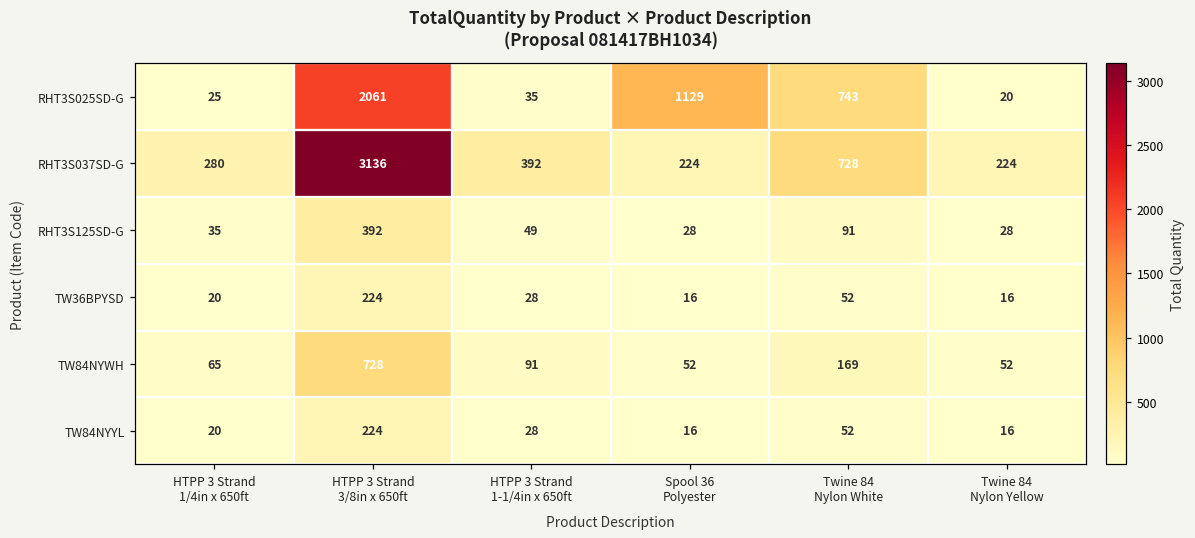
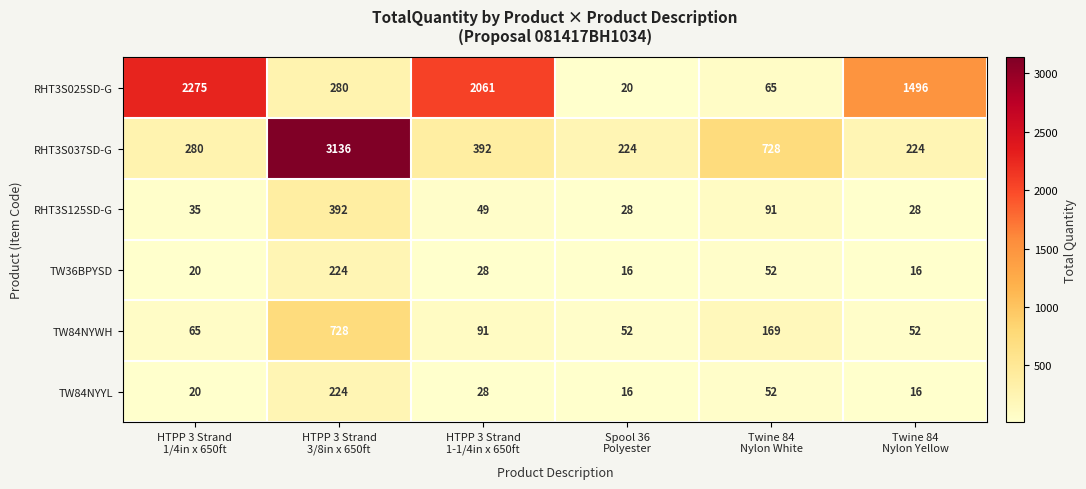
RHT3S025SD-G, HTPP 3 Strand 1/4in x 650ft: 25 -> 2275
RHT3S025SD-G, HTPP 3 Strand 3/8in x 650ft: 2061 -> 280
RHT3S025SD-G, HTPP 3 Strand 1-1/4in x 650ft: 35 -> 2061
RHT3S025SD-G, Spool 36 Polyester: 1129 -> 20
RHT3S025SD-G, Twine 84 Nylon White: 743 -> 65
RHT3S025SD-G, Twine 84 Nylon Yellow: 20 -> 1496
